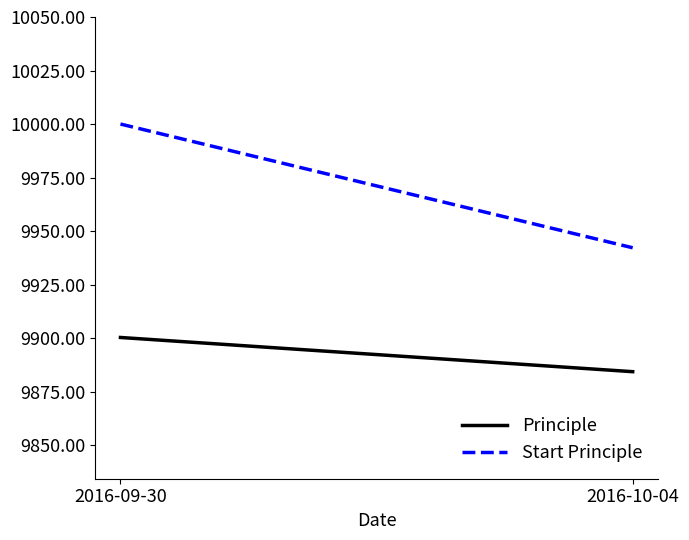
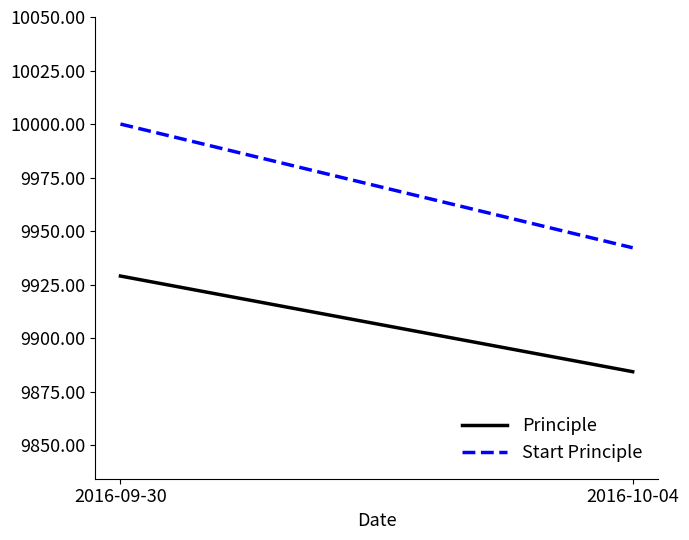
Principle, 2016-09-30: 9900 -> 9929
